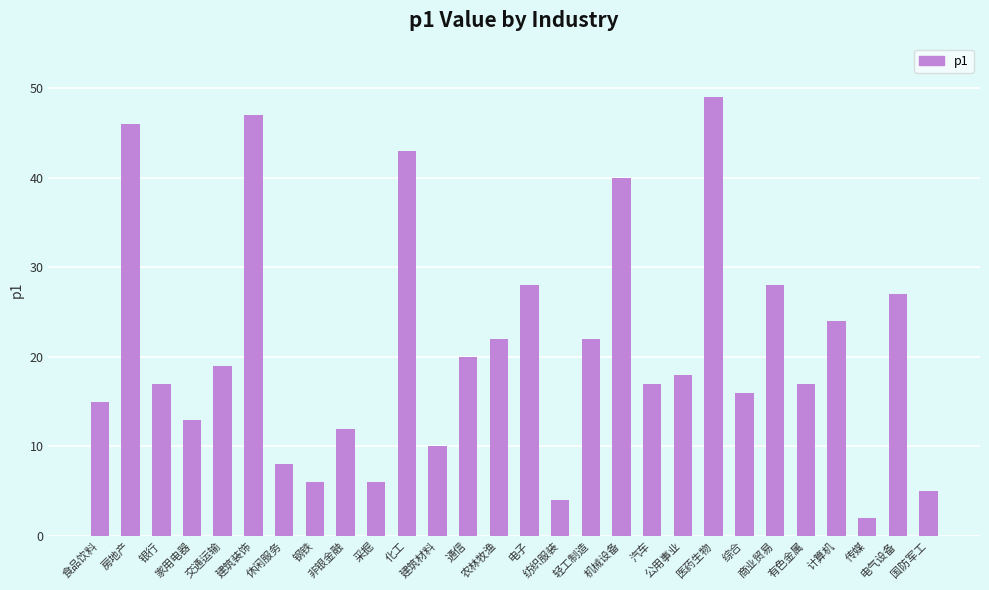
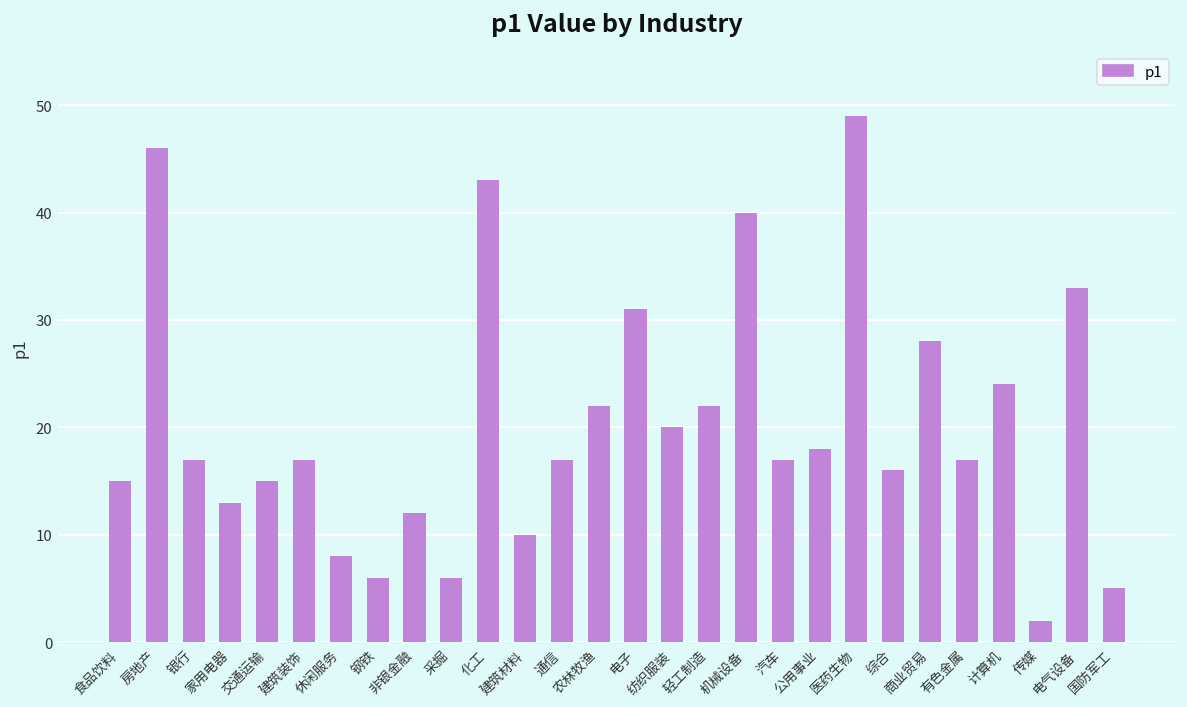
交通运输: 19 -> 15
建筑装饰: 47 -> 17
通信: 20 -> 17
电子: 28 -> 31
纺织服装: 4 -> 20
电气设备: 27 -> 33
